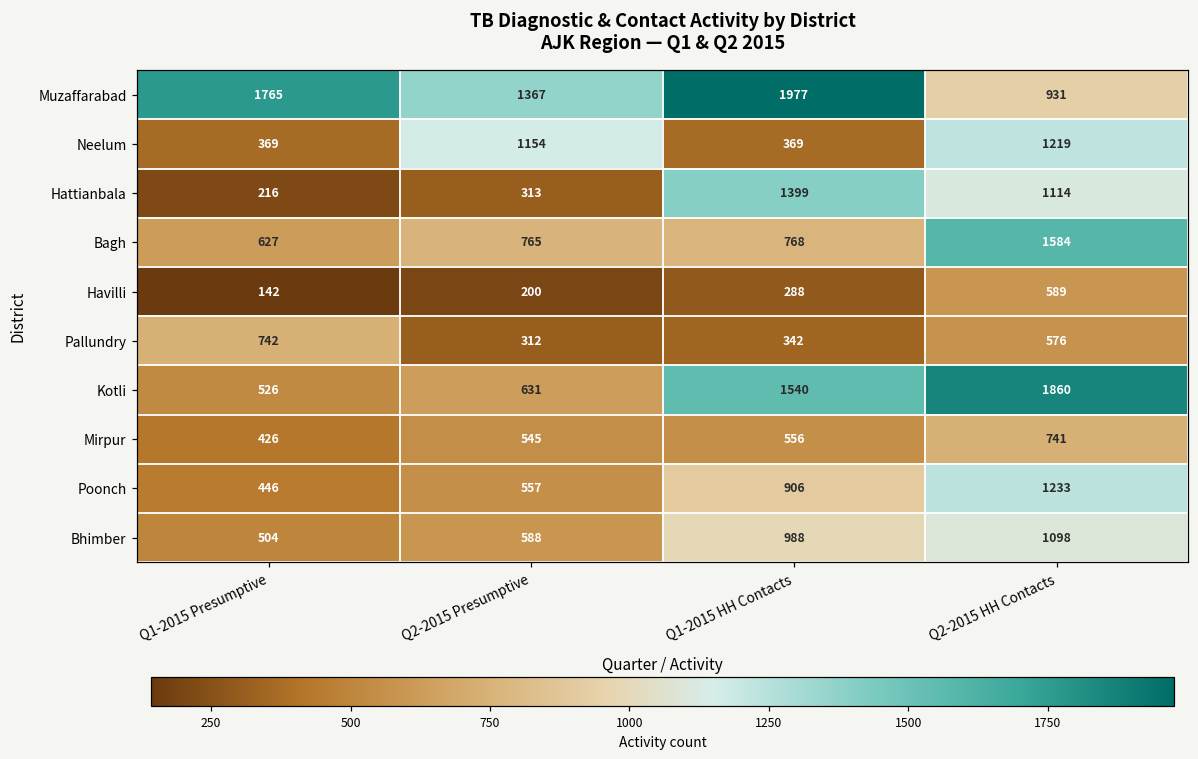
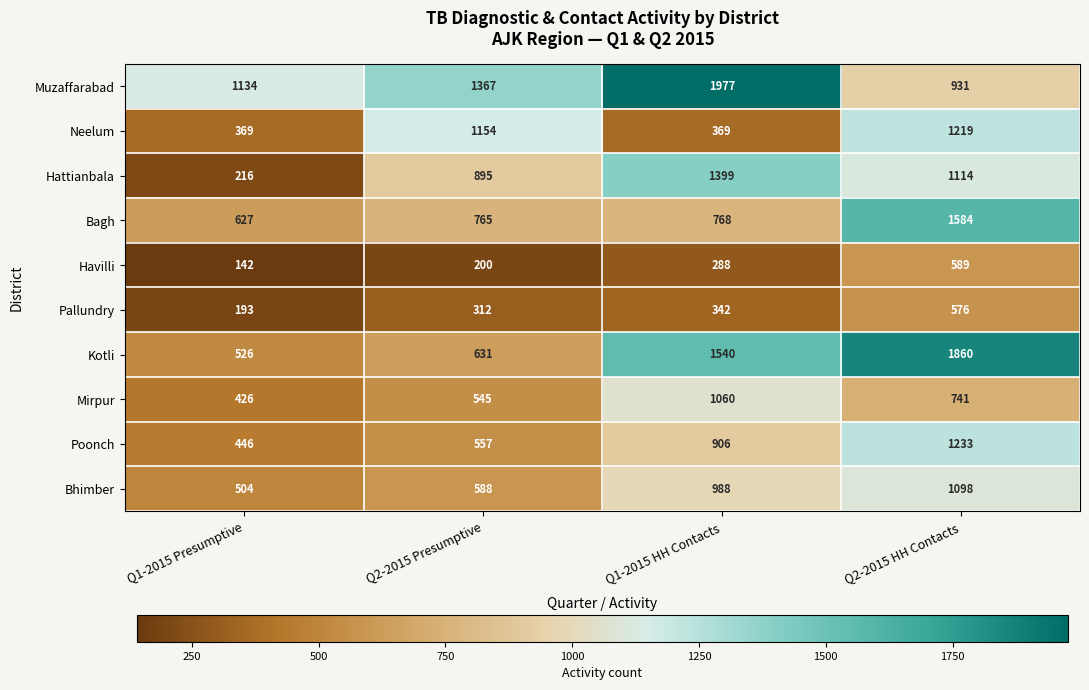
Muzaffarabad, Q1-2015 Presumptive: 1765 -> 1134
Hattianbala, Q2-2015 Presumptive: 313 -> 895
Pallundry, Q1-2015 Presumptive: 742 -> 193
Mirpur, Q1-2015 HH Contacts: 556 -> 1060
